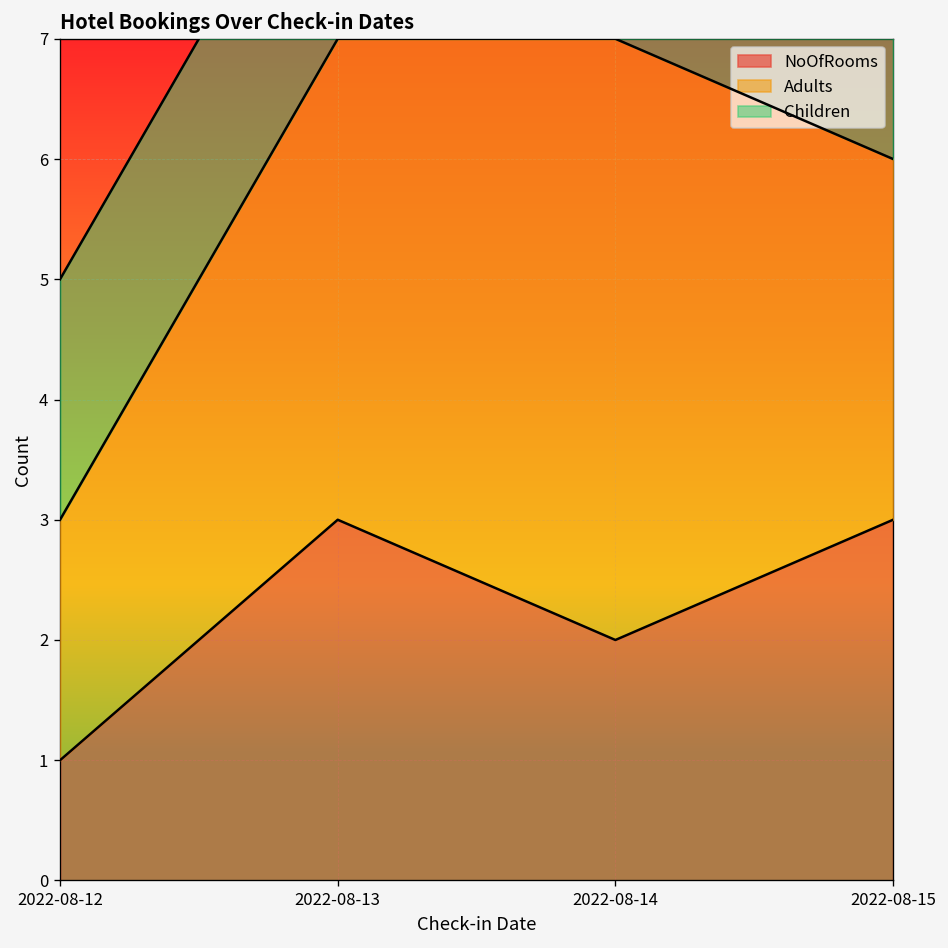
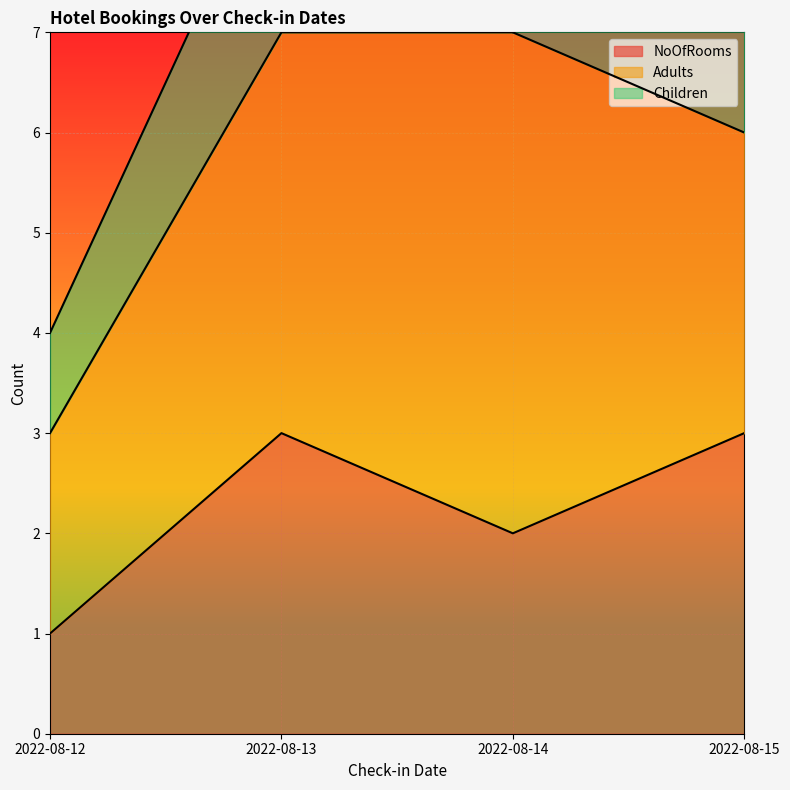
Children, 2022-08-12: 2 -> 1
